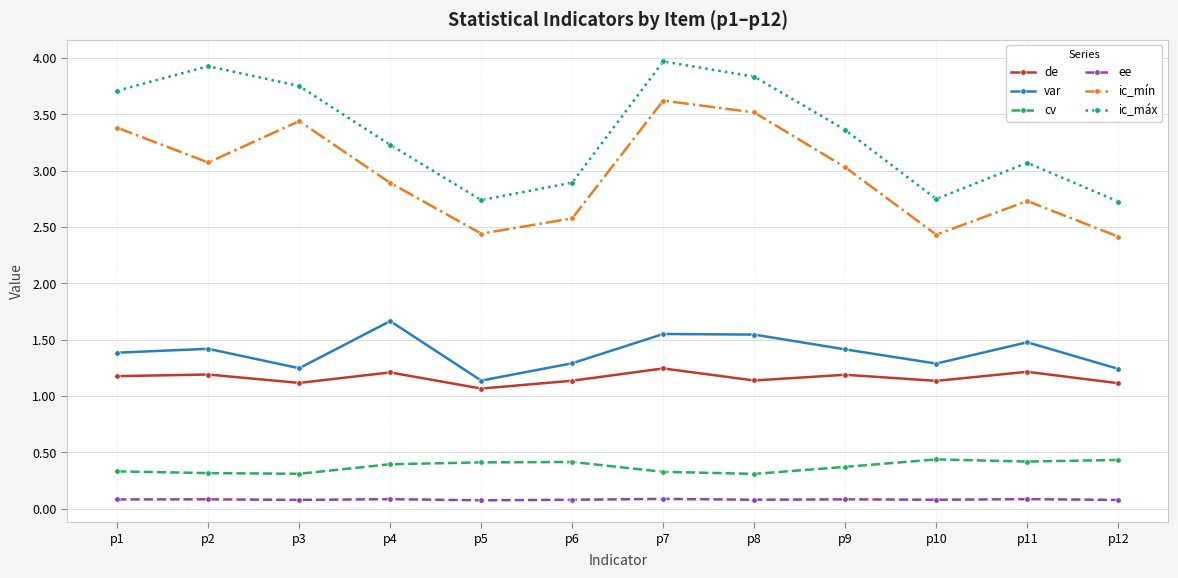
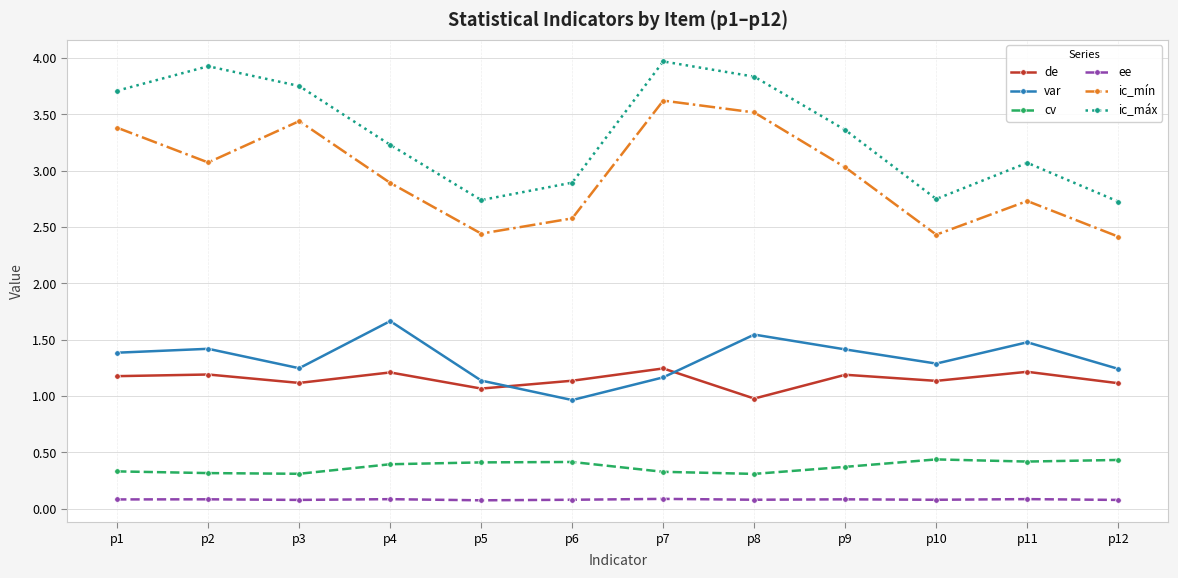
var, p6: 1.29 -> 0.96
var, p7: 1.55 -> 1.17
de, p8: 1.14 -> 0.98
